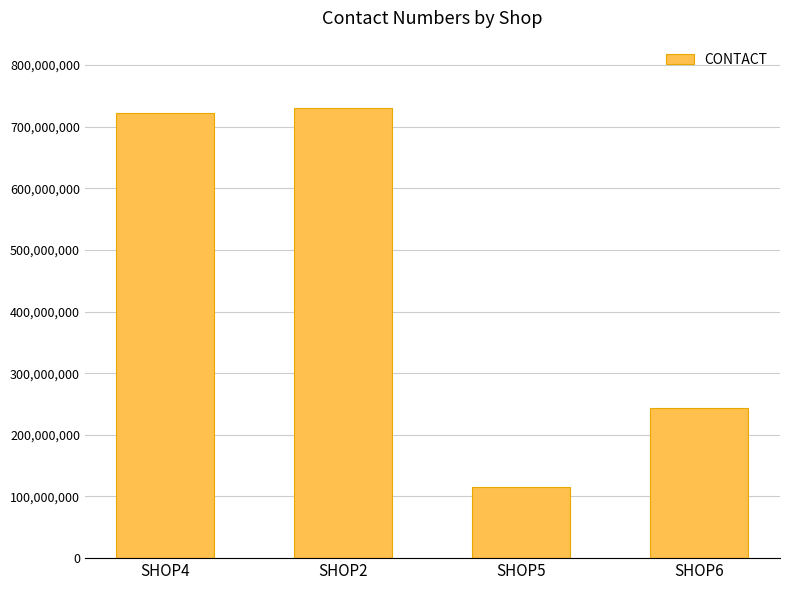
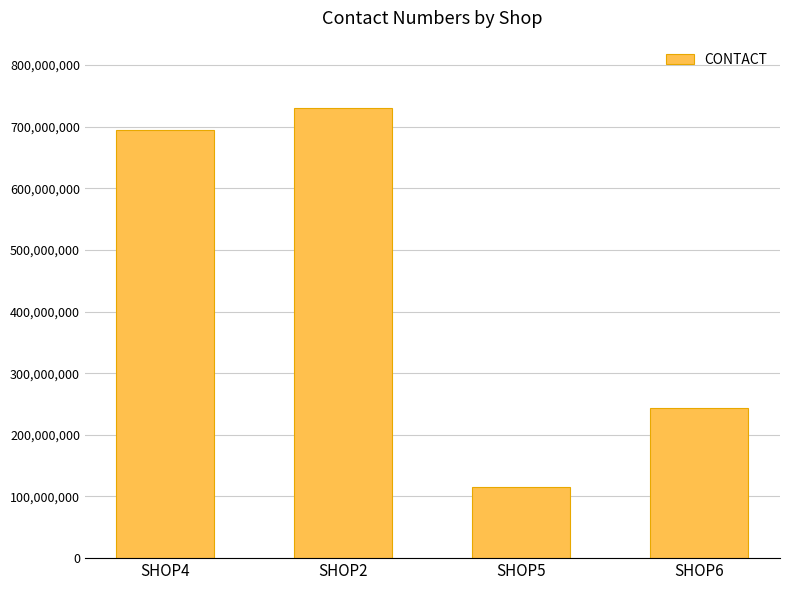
SHOP4: 720,000,000 -> 700,000,000
